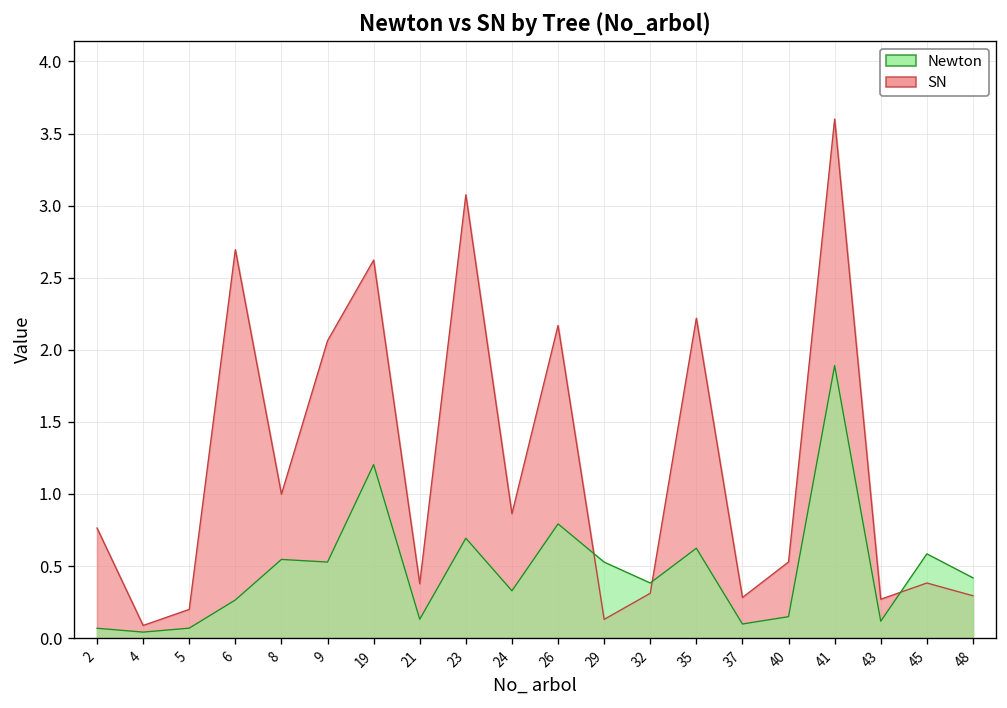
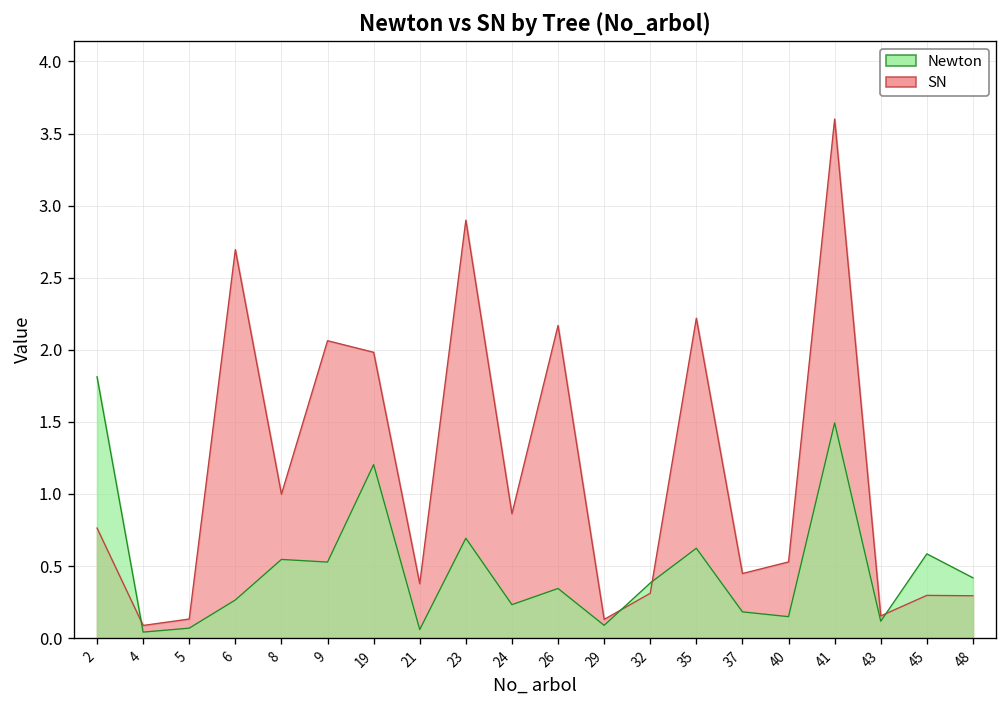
Newton, 2: 0.07 -> 1.81
SN, 5: 0.20 -> 0.13
SN, 19: 2.62 -> 1.98
Newton, 21: 0.13 -> 0.06
SN, 23: 3.08 -> 2.90
Newton, 24: 0.33 -> 0.23
Newton, 26: 0.79 -> 0.34
Newton, 29: 0.53 -> 0.09
SN, 37: 0.28 -> 0.45
Newton, 37: 0.10 -> 0.18
Newton, 41: 1.89 -> 1.49
SN, 43: 0.27 -> 0.15
SN, 45: 0.38 -> 0.30
